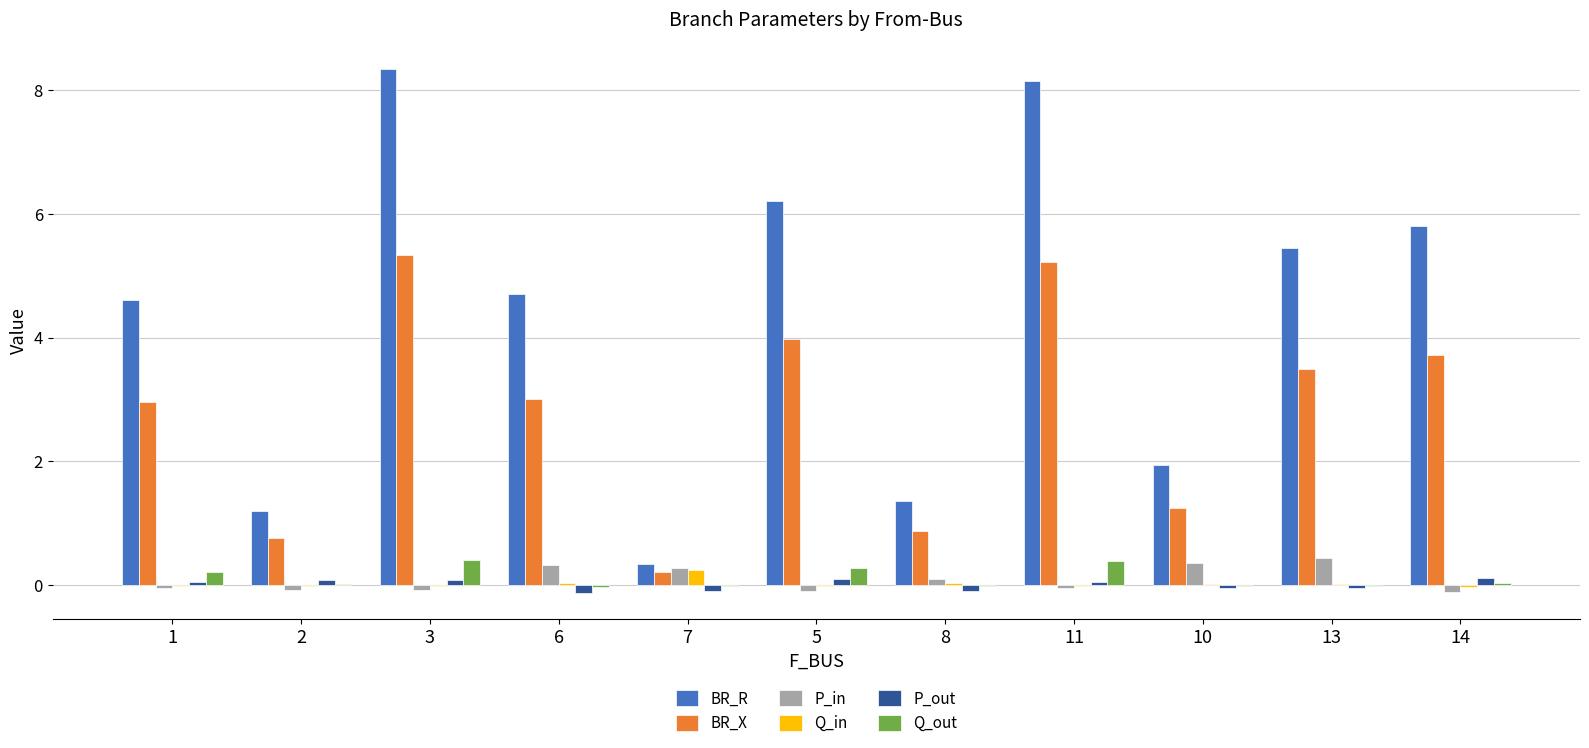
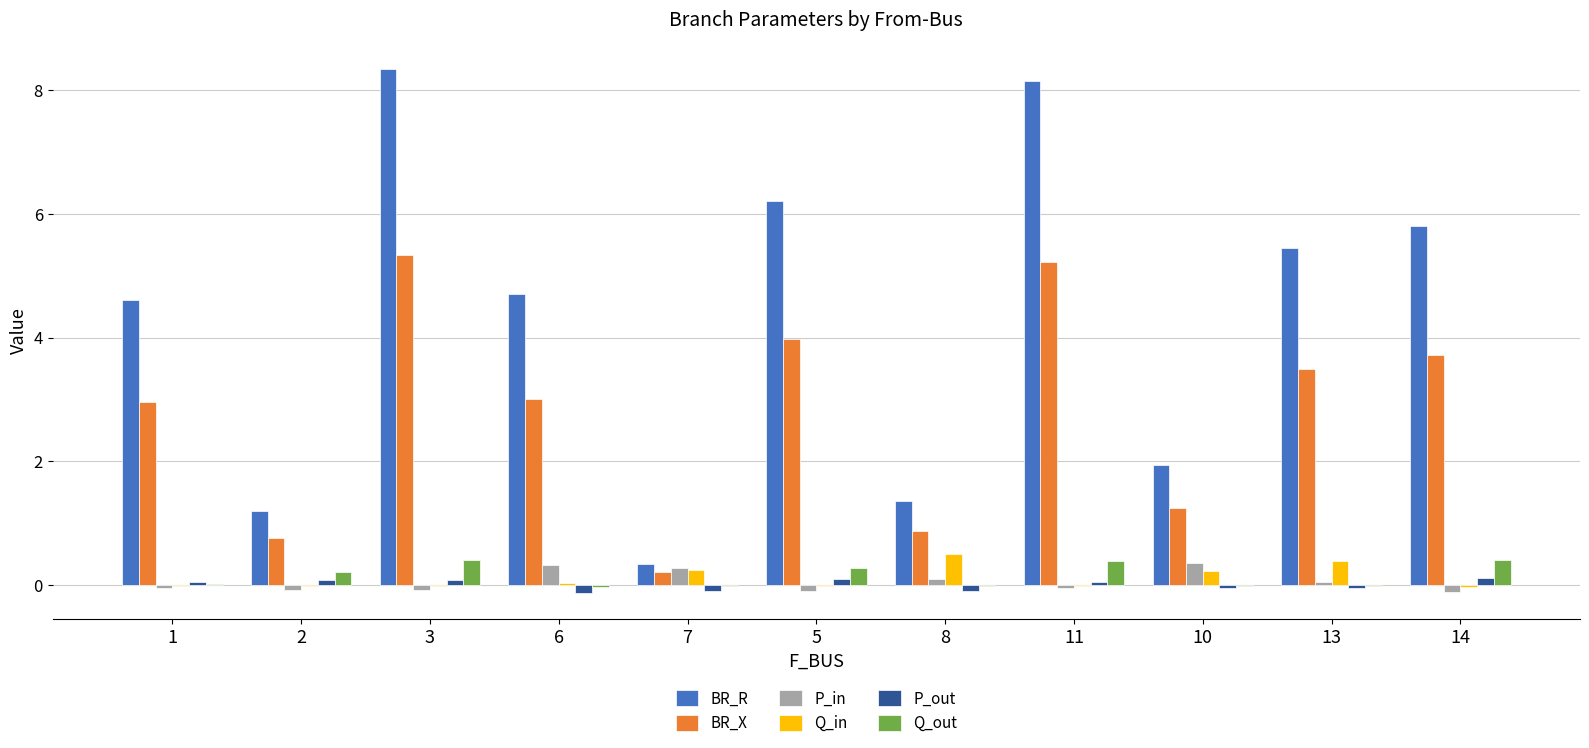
Q_out, 1: 0.2 -> 0.0
Q_out, 2: 0.0 -> 0.2
Q_in, 8: 0.0 -> 0.5
Q_in, 10: 0.0 -> 0.2
P_in, 13: 0.4 -> 0.0
Q_in, 13: 0.0 -> 0.4
Q_out, 14: 0.0 -> 0.4
